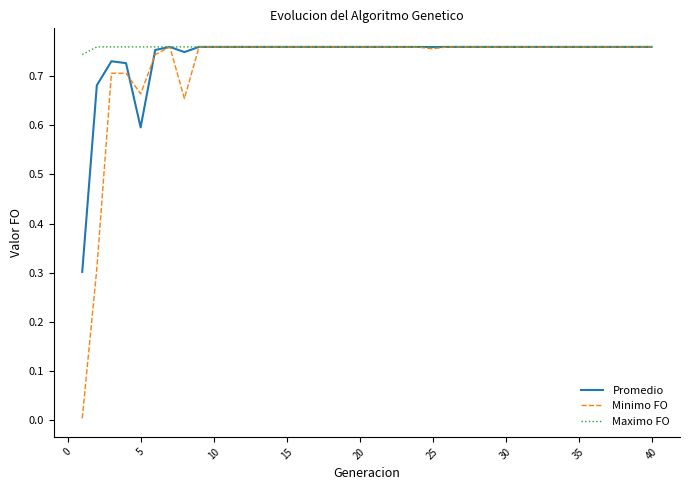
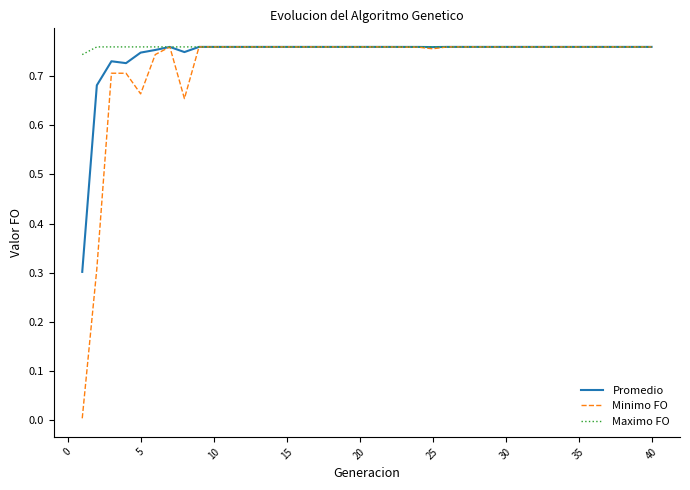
Promedio, 5: 0.60 -> 0.75
